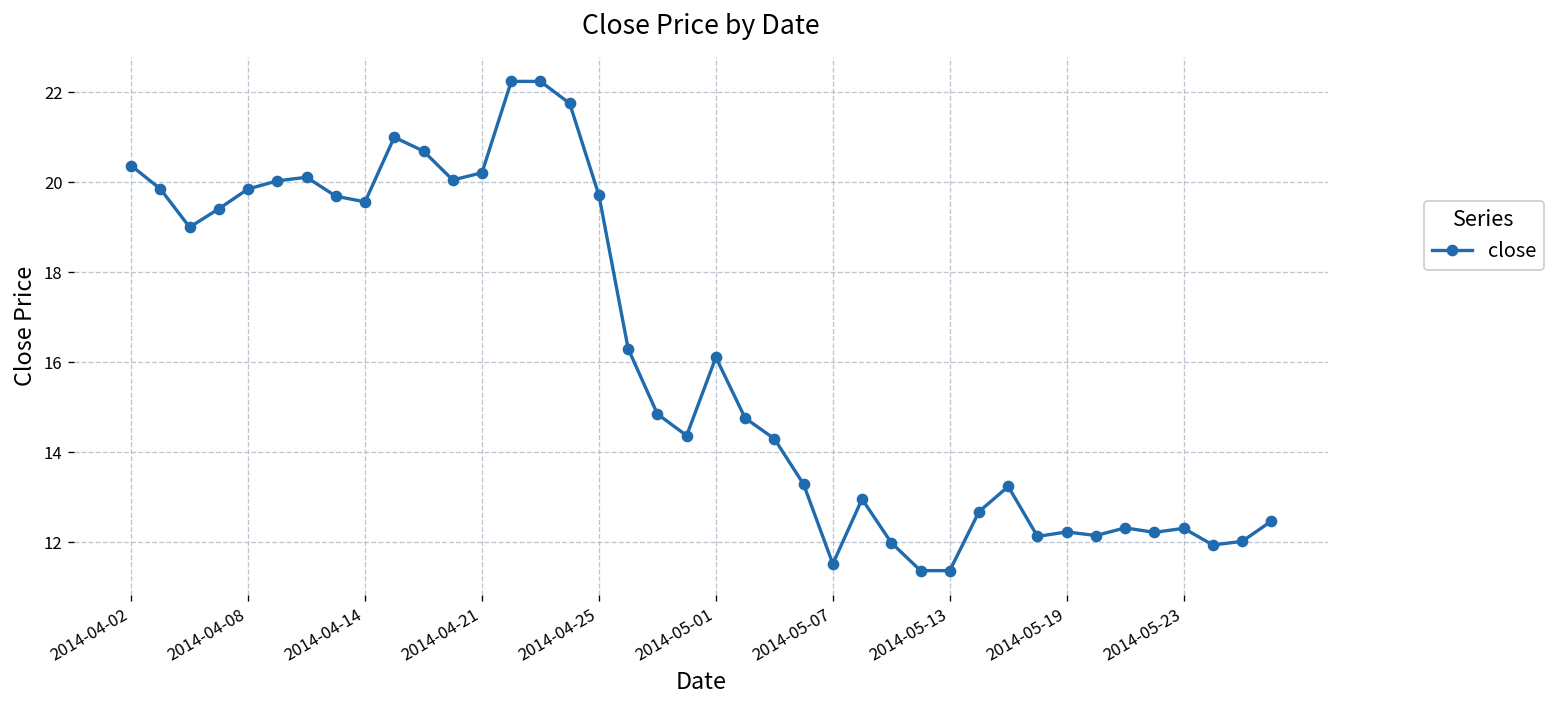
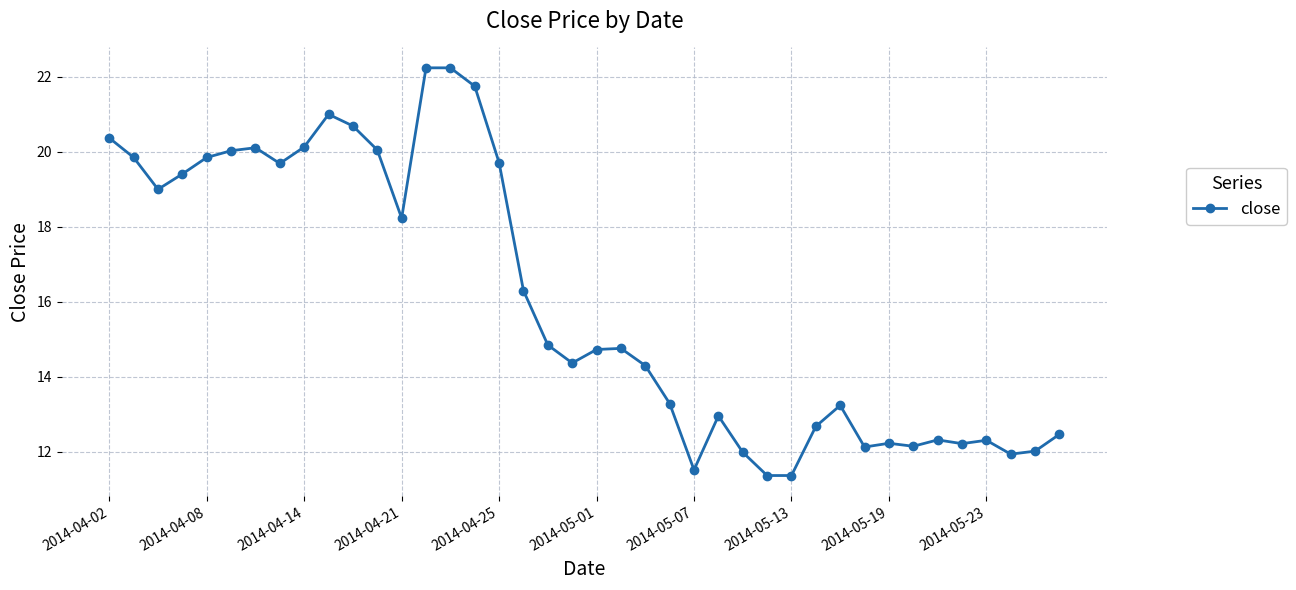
2014-04-14: 19.6 -> 20.1
2014-04-21: 20.2 -> 18.2
2014-05-01: 16.1 -> 14.7
